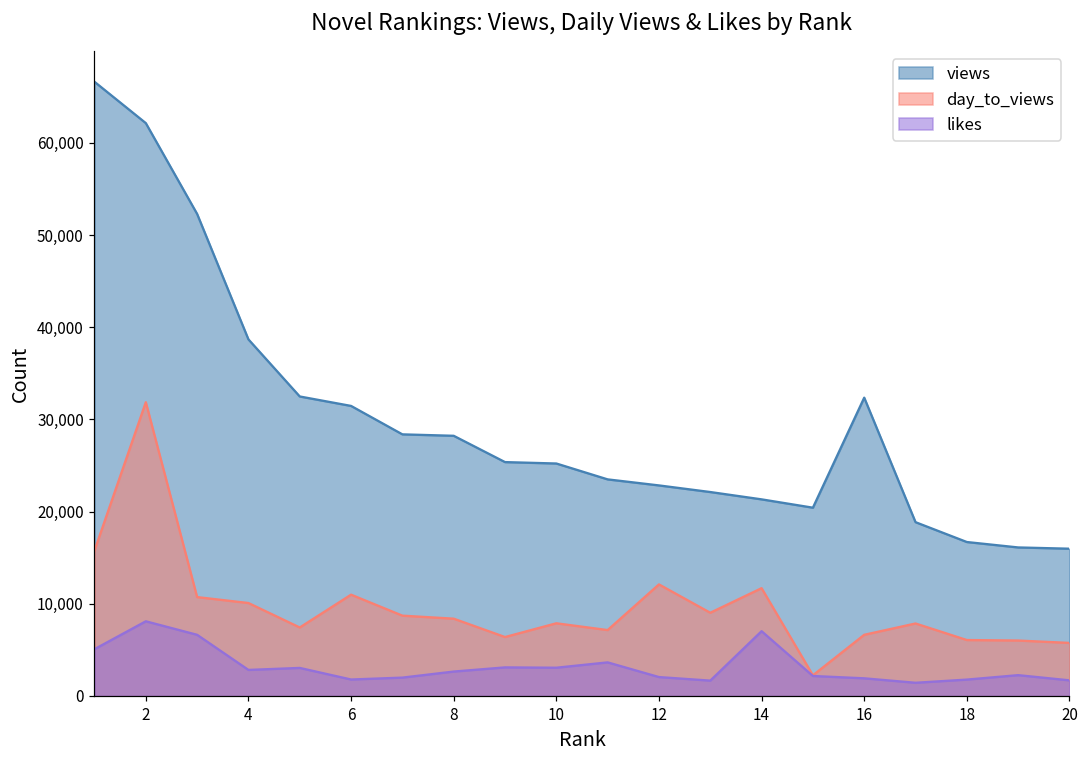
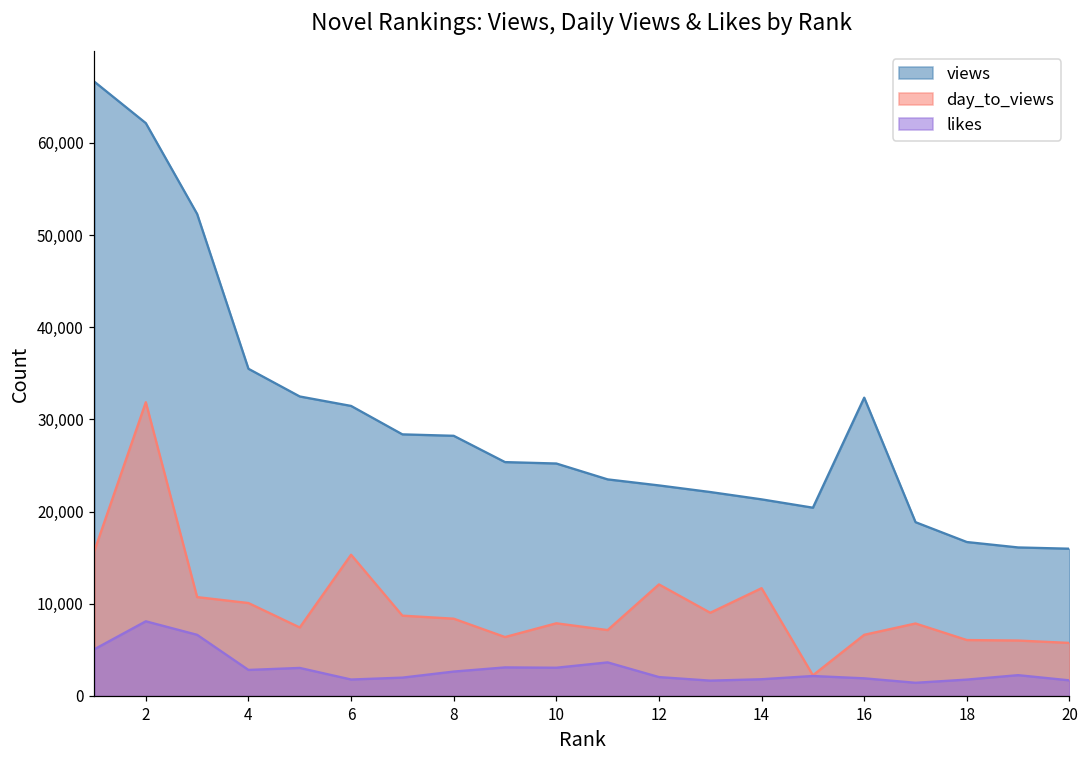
views, 4: 39,000 -> 35,000
day_to_views, 6: 11,000 -> 15,000
likes, 14: 7,000 -> 2,000
